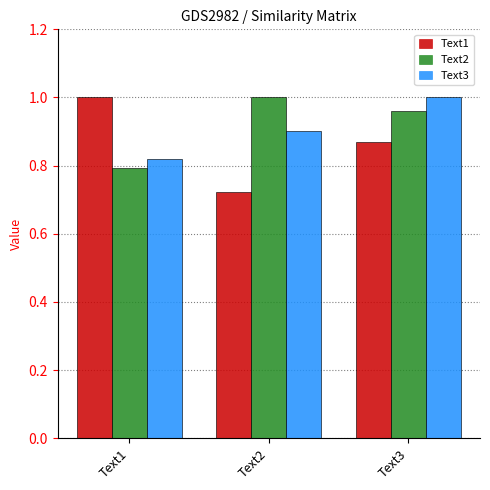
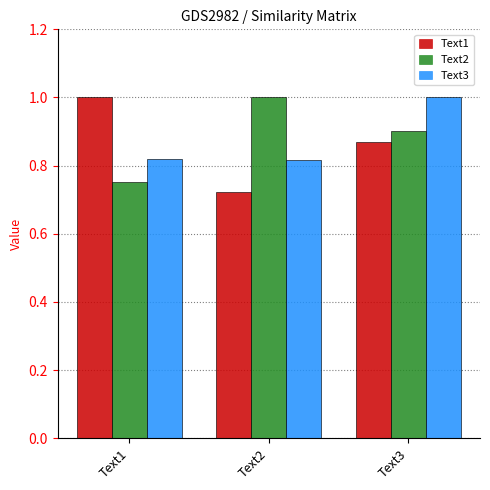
Text2, Text1: 0.79 -> 0.75
Text3, Text2: 0.90 -> 0.82
Text2, Text3: 0.96 -> 0.90
